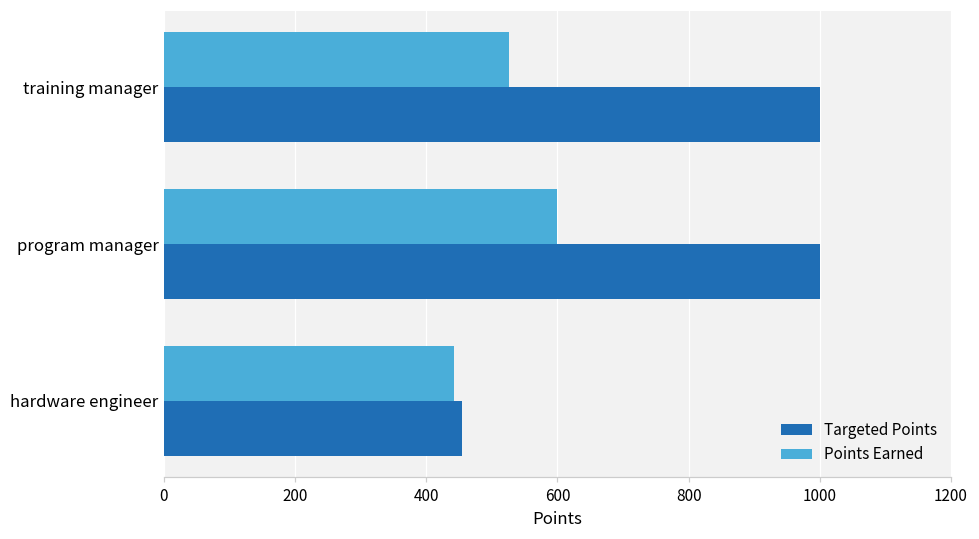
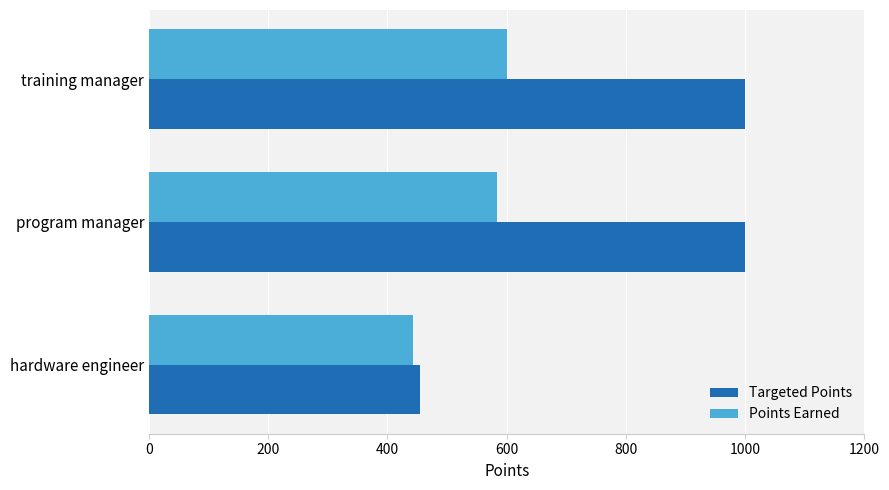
Points Earned, training manager: 530 -> 600
Points Earned, program manager: 600 -> 580
